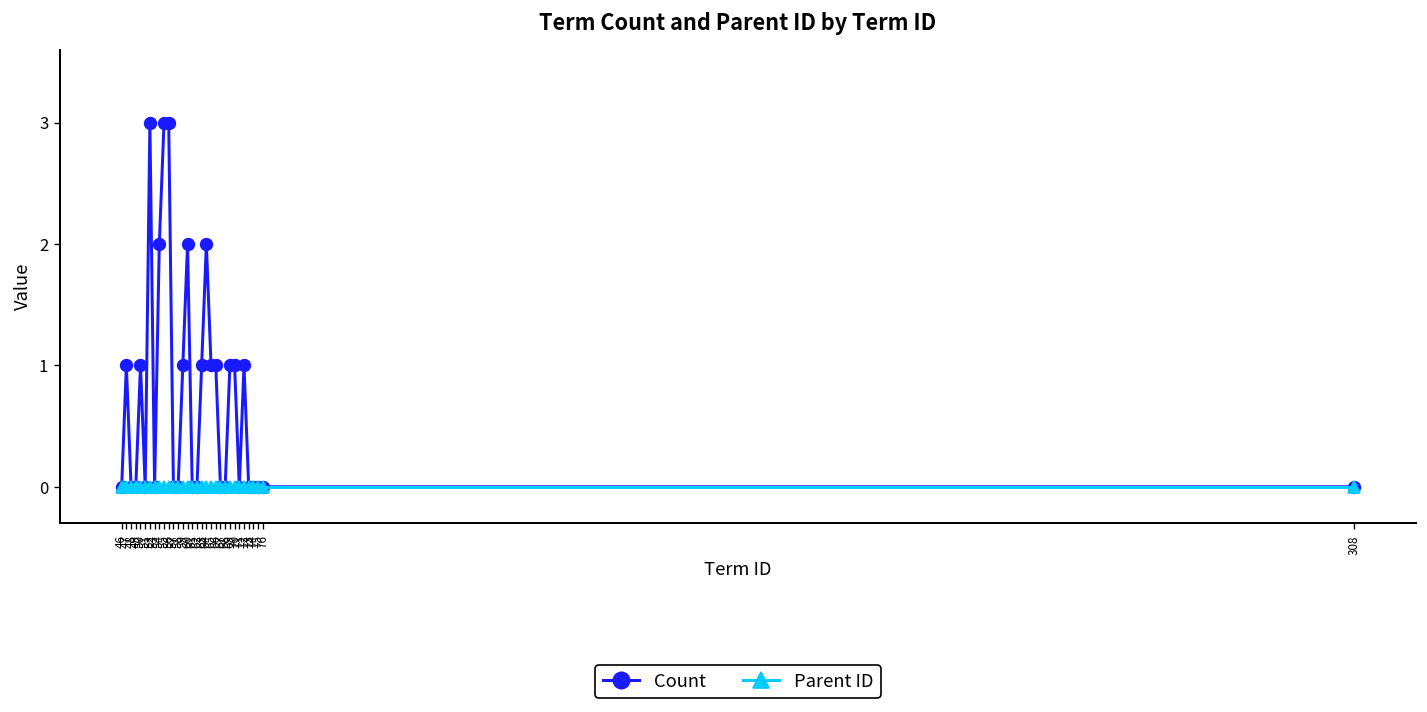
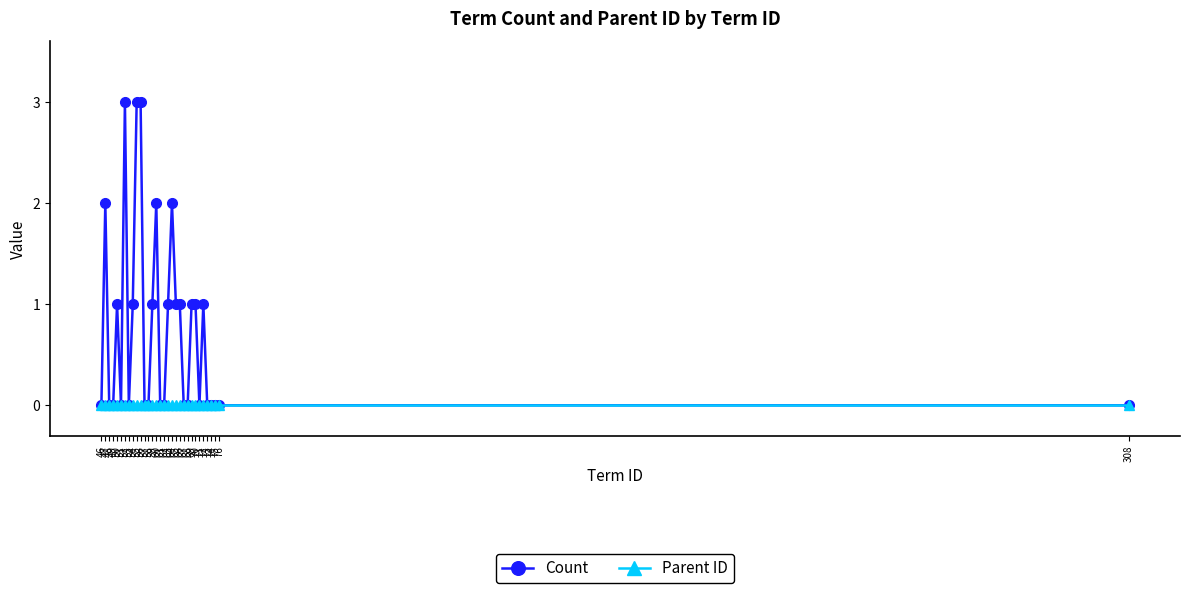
Count, 47: 1 -> 2
Count, 54: 2 -> 1
